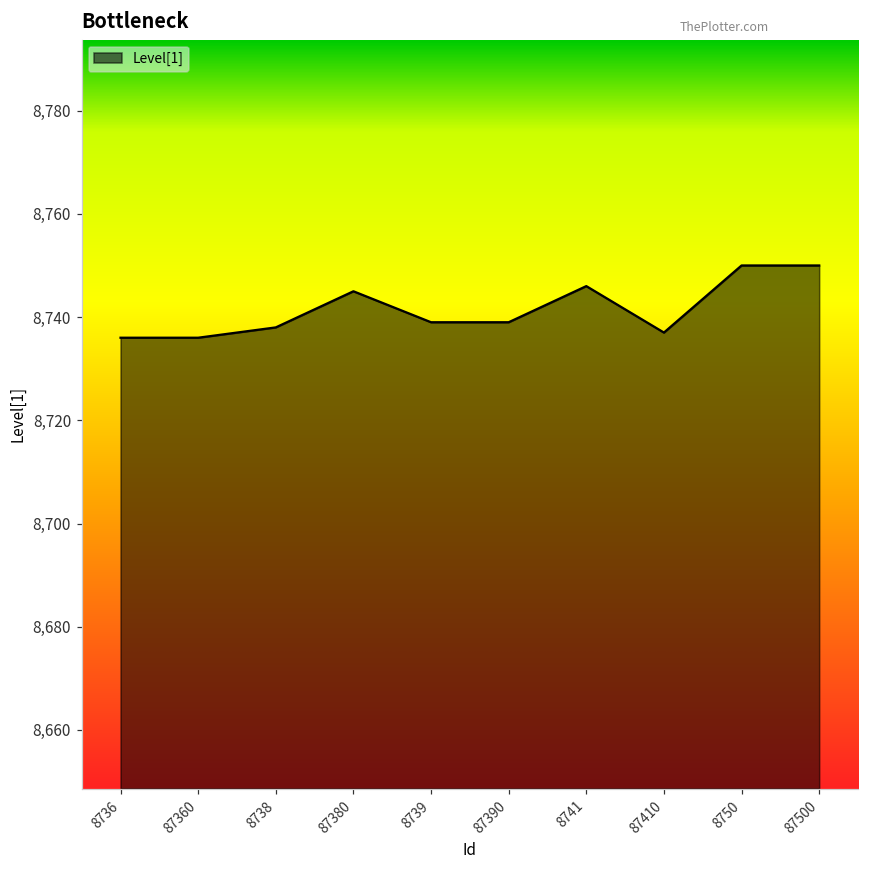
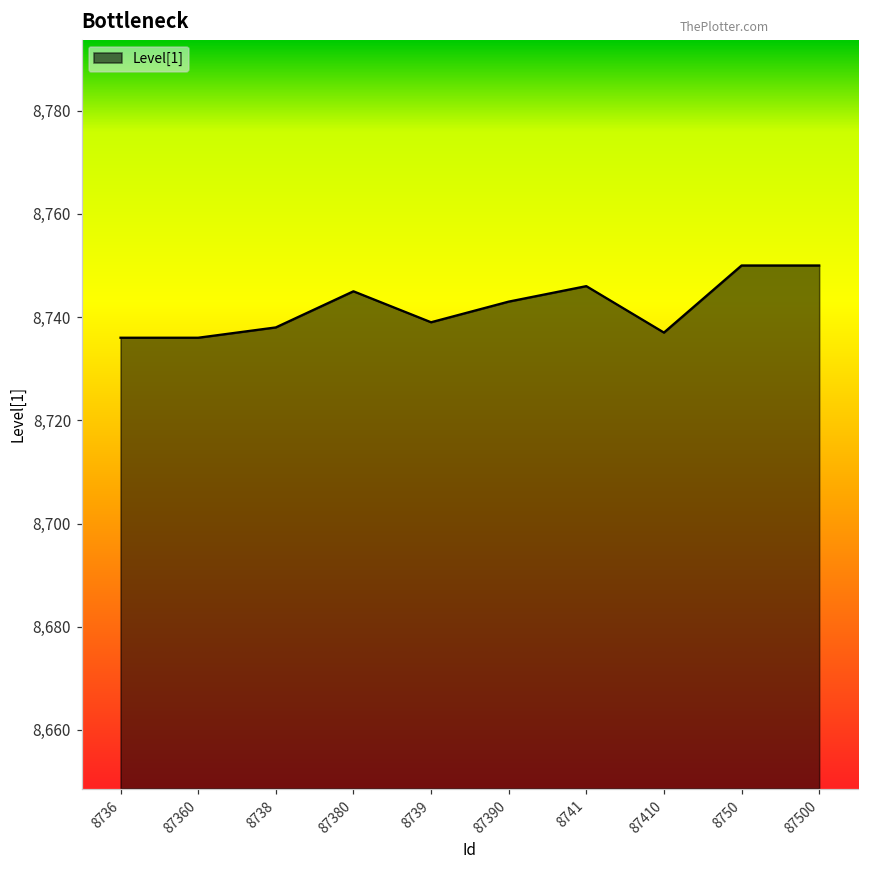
87390: 8,739 -> 8,743
